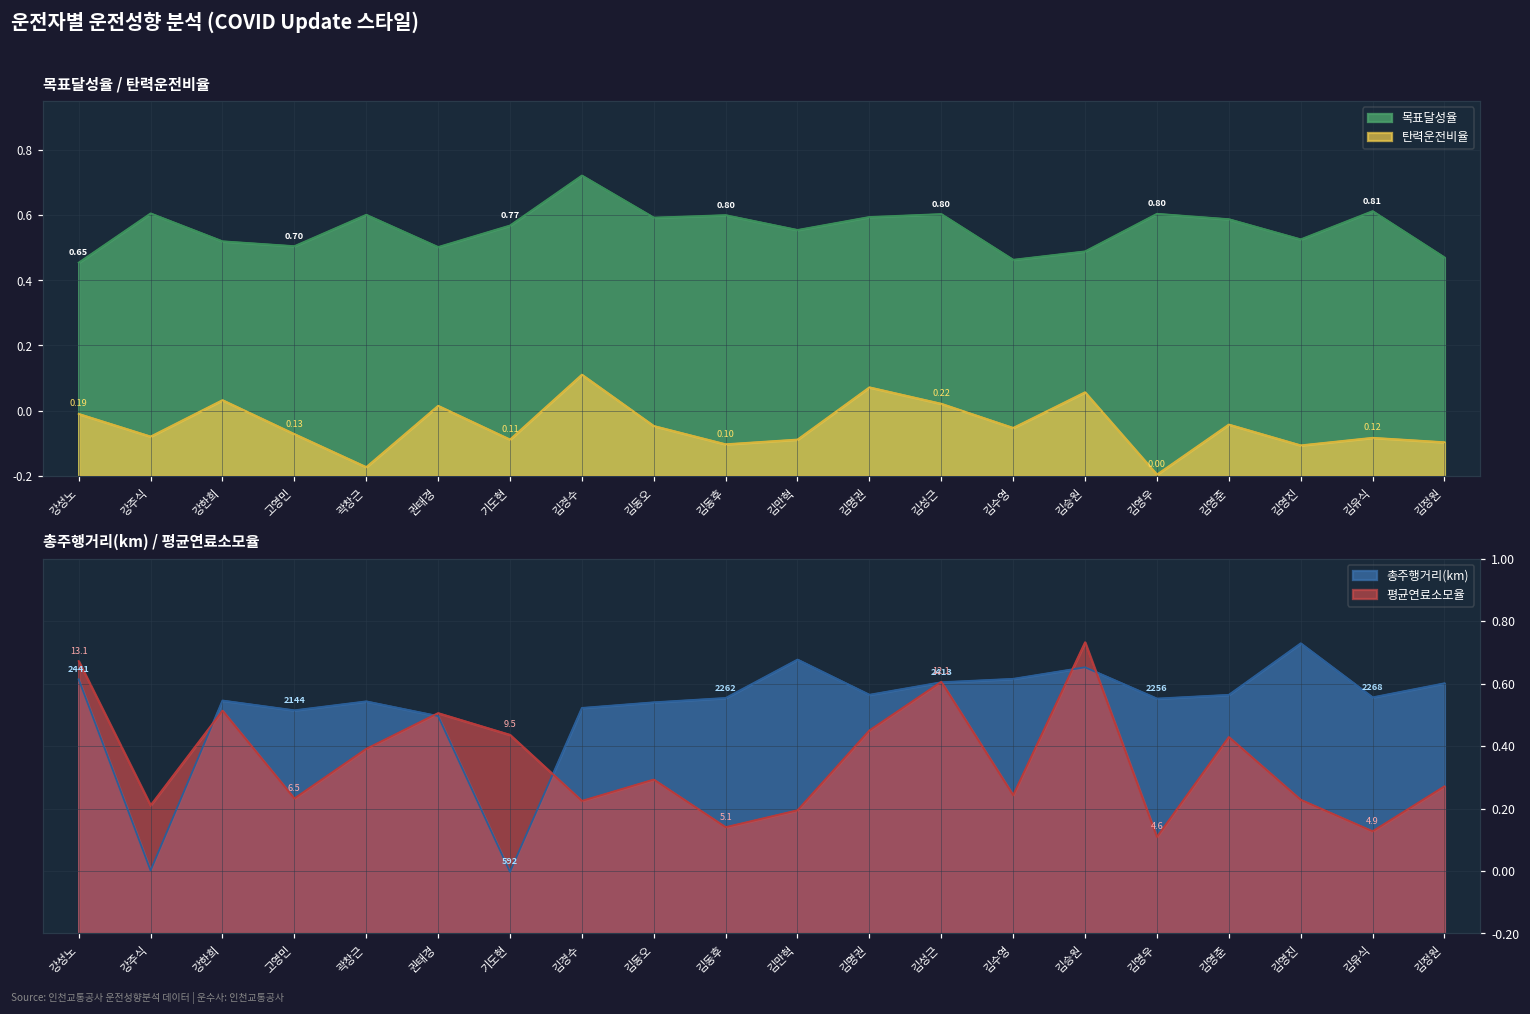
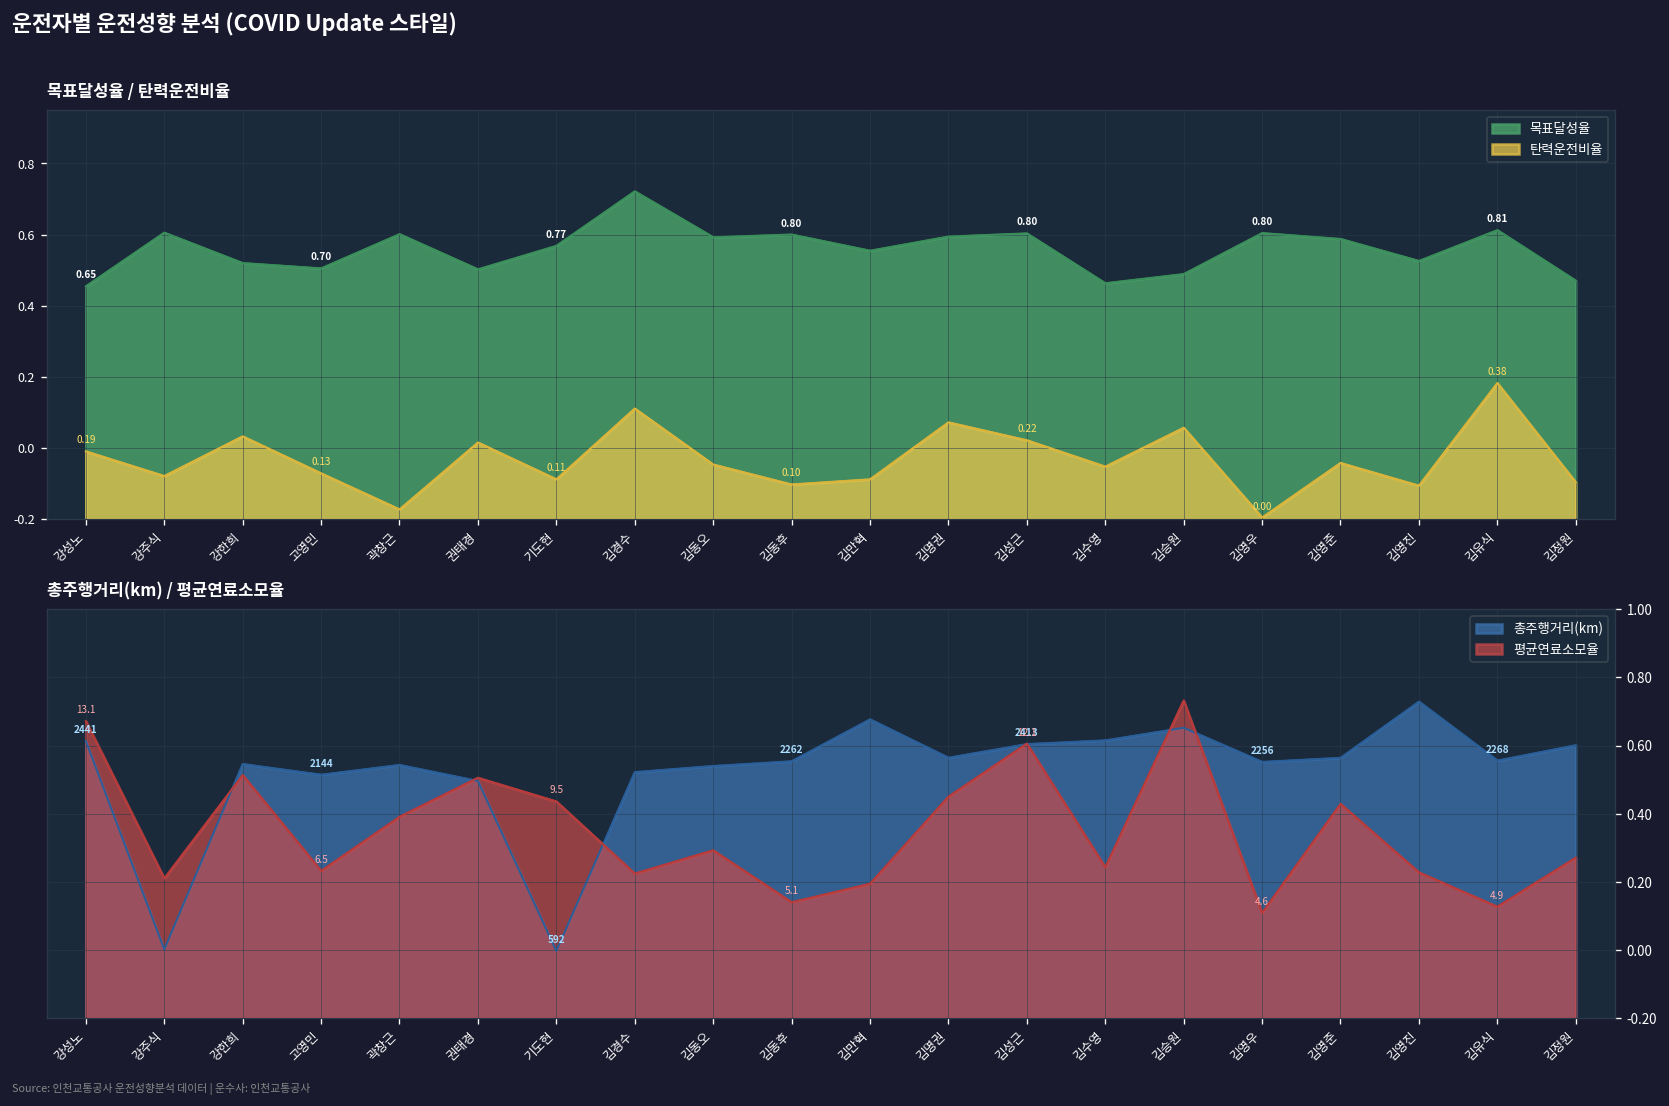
목표달성율 / 탄력운전비율, 탄력운전비율, 김유식: 0.12 -> 0.38
